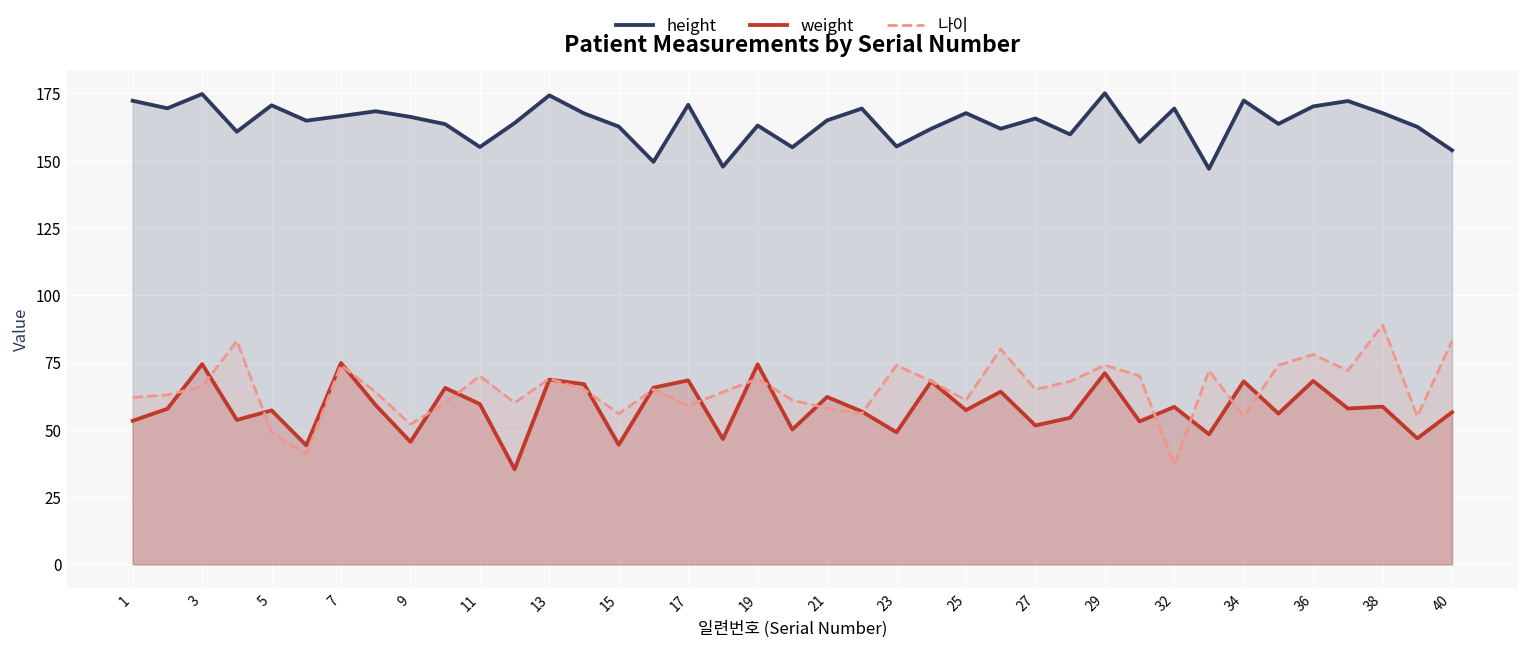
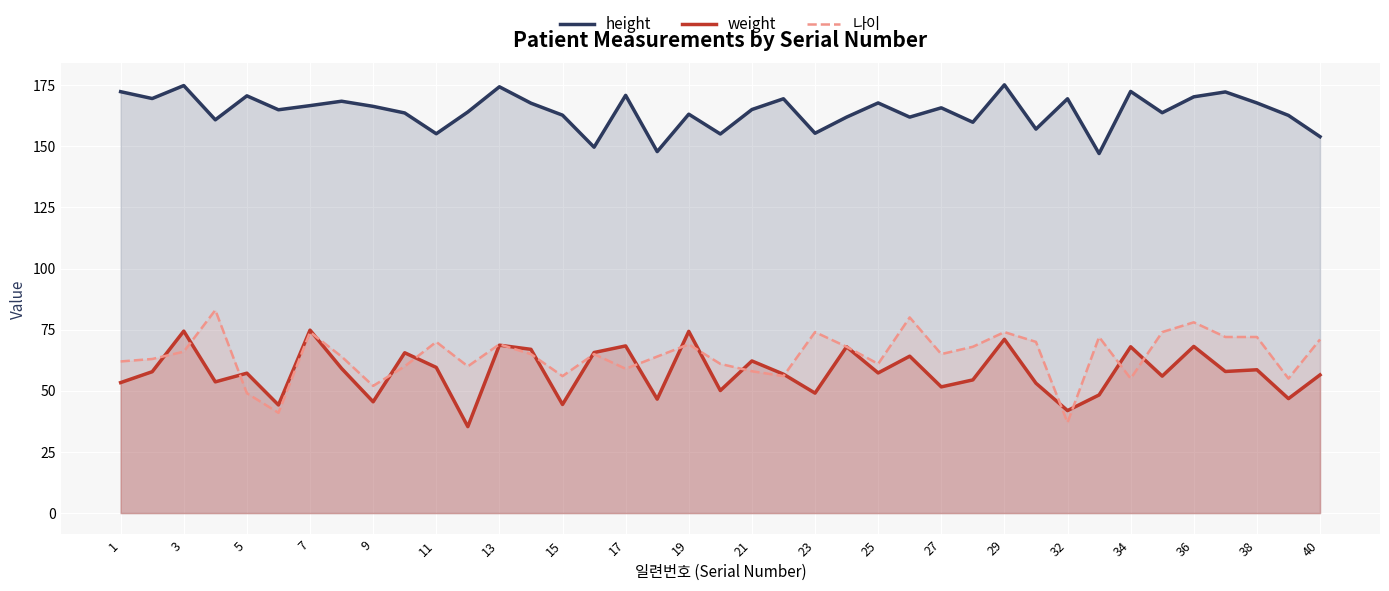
weight, 32: 59 -> 42
나이, 38: 89 -> 72
나이, 40: 83 -> 71
